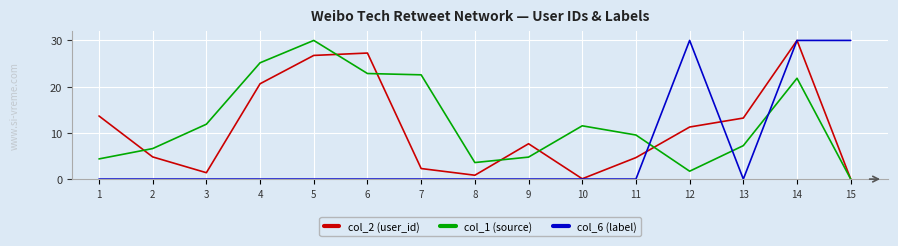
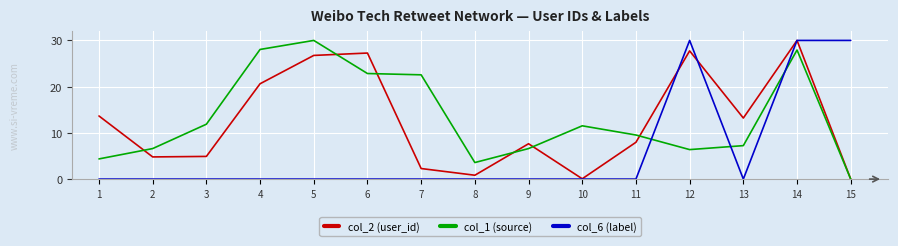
col_2 (user_id), 3: 1 -> 5
col_1 (source), 4: 25 -> 28
col_1 (source), 9: 5 -> 7
col_2 (user_id), 11: 5 -> 8
col_2 (user_id), 12: 11 -> 28
col_1 (source), 12: 2 -> 6
col_1 (source), 14: 22 -> 28
